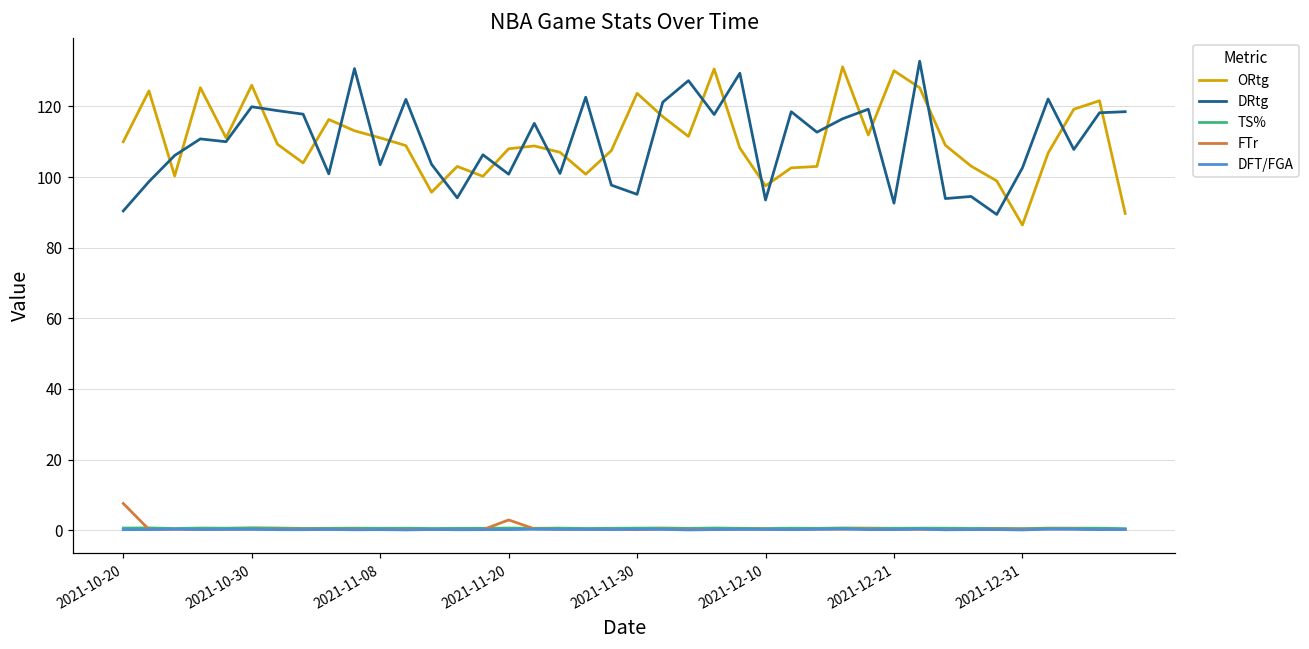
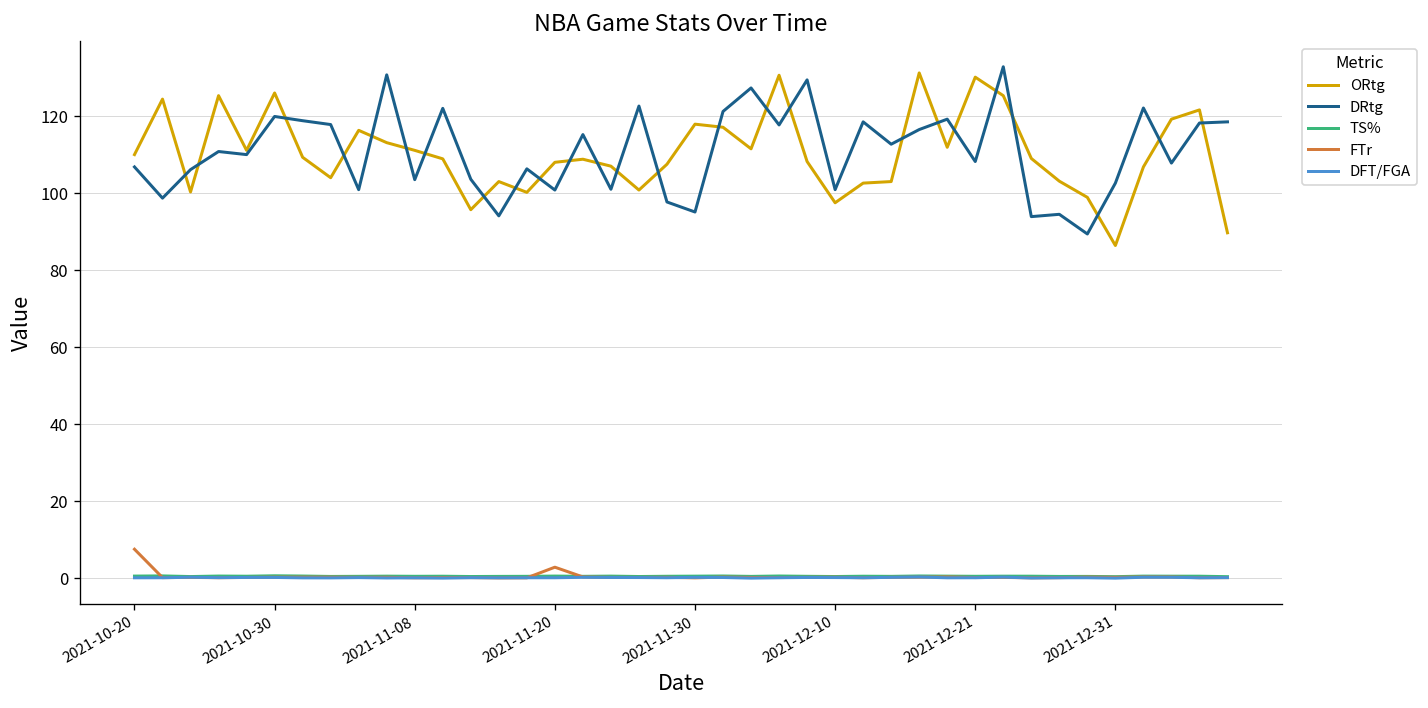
DRtg, 2021-10-20: 90 -> 107
ORtg, 2021-11-30: 124 -> 118
DRtg, 2021-12-10: 94 -> 101
DRtg, 2021-12-21: 93 -> 108
